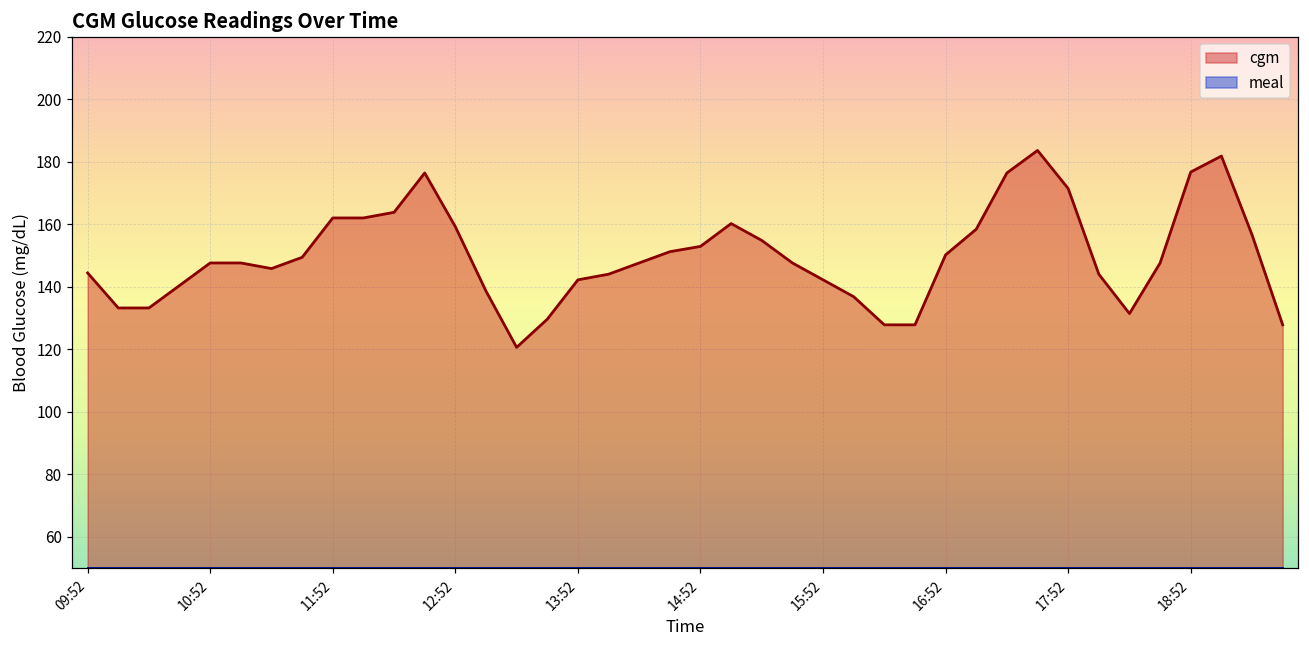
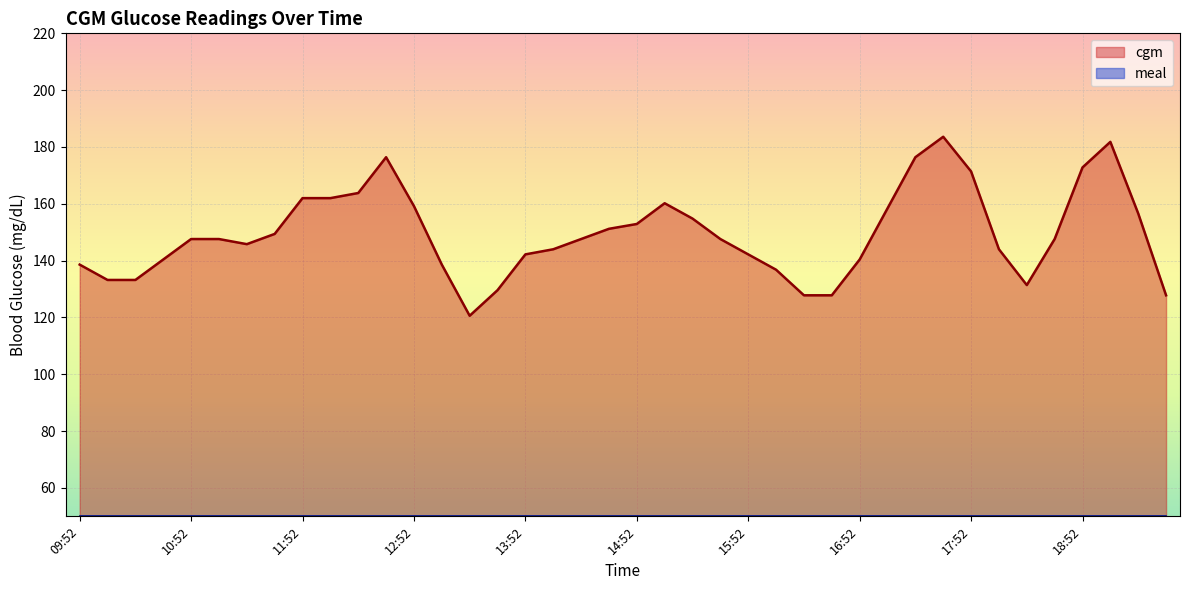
cgm, 09:52: 144 -> 139
cgm, 16:52: 150 -> 140
cgm, 18:52: 177 -> 173
